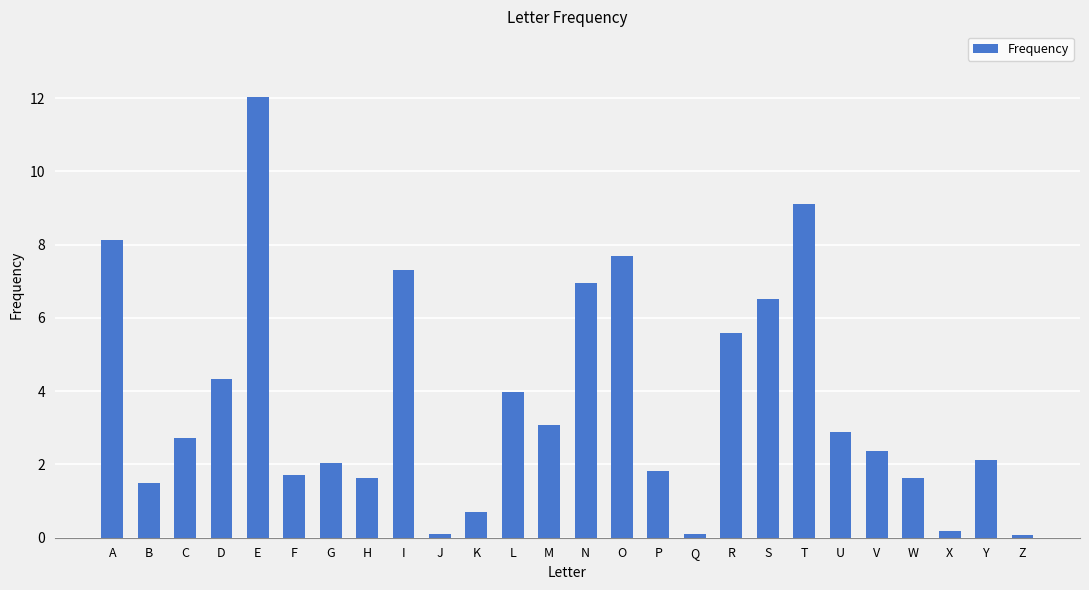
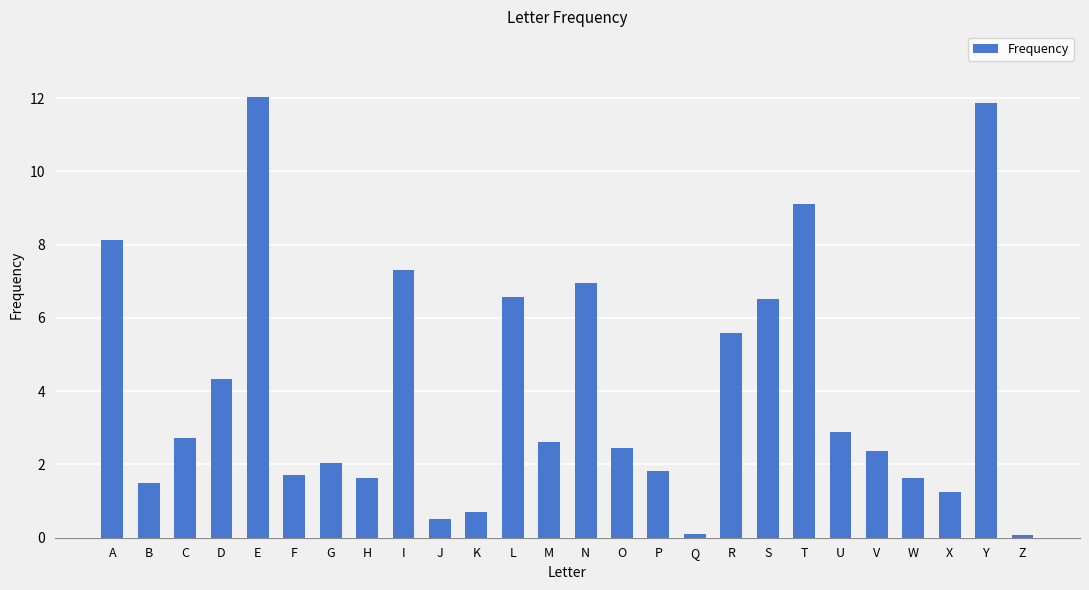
J: 0.1 -> 0.5
L: 4.0 -> 6.6
M: 3.1 -> 2.6
O: 7.7 -> 2.5
X: 0.2 -> 1.3
Y: 2.1 -> 11.9
